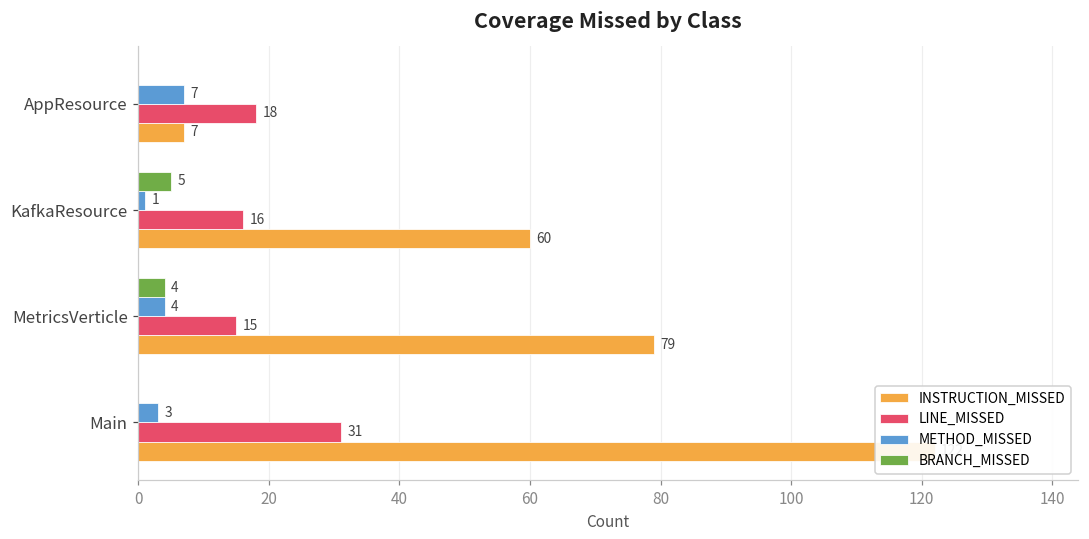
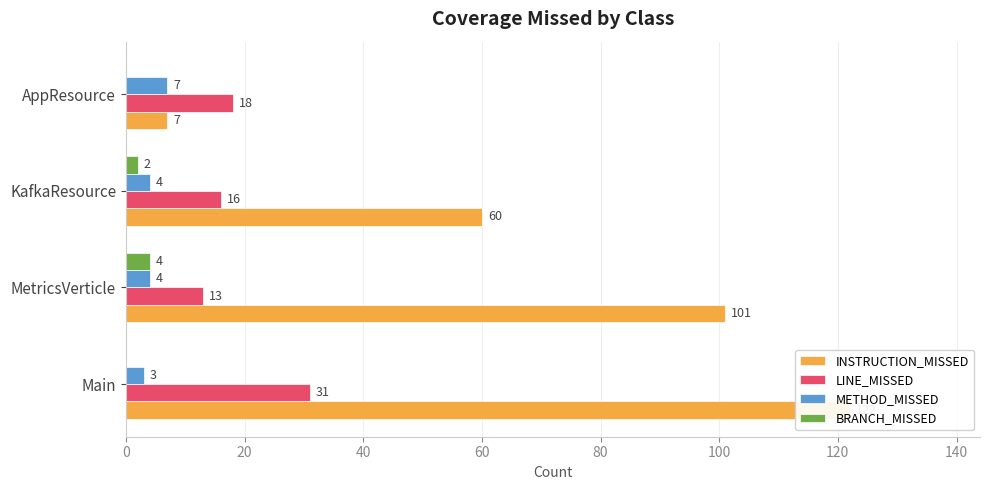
BRANCH_MISSED, KafkaResource: 5 -> 2
METHOD_MISSED, KafkaResource: 1 -> 4
LINE_MISSED, MetricsVerticle: 15 -> 13
INSTRUCTION_MISSED, MetricsVerticle: 79 -> 101
